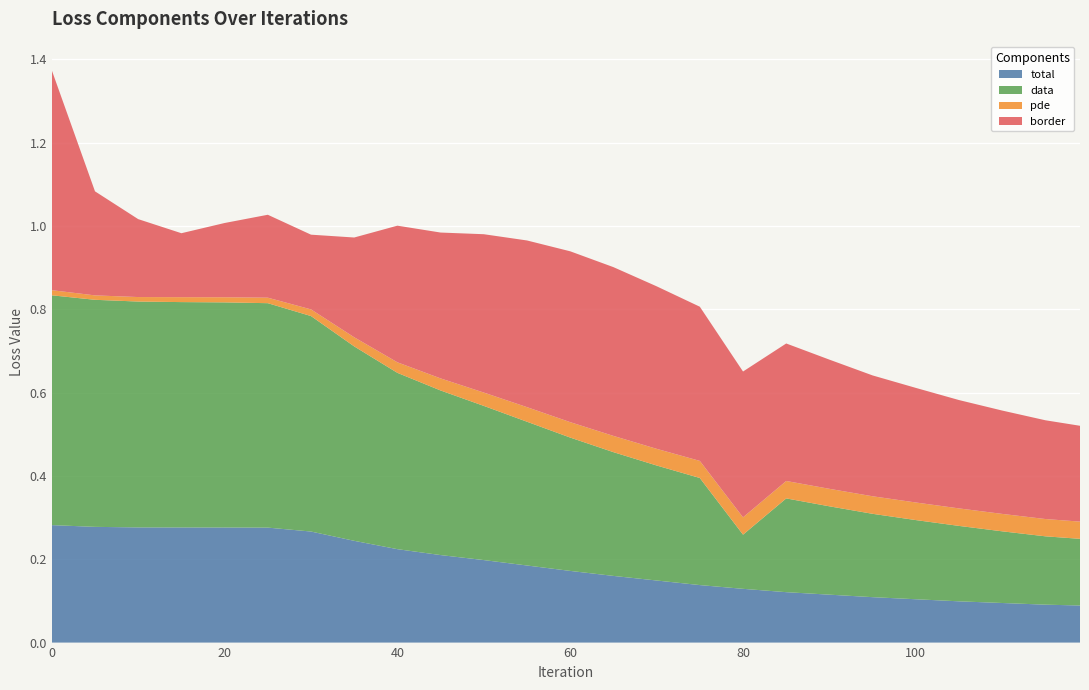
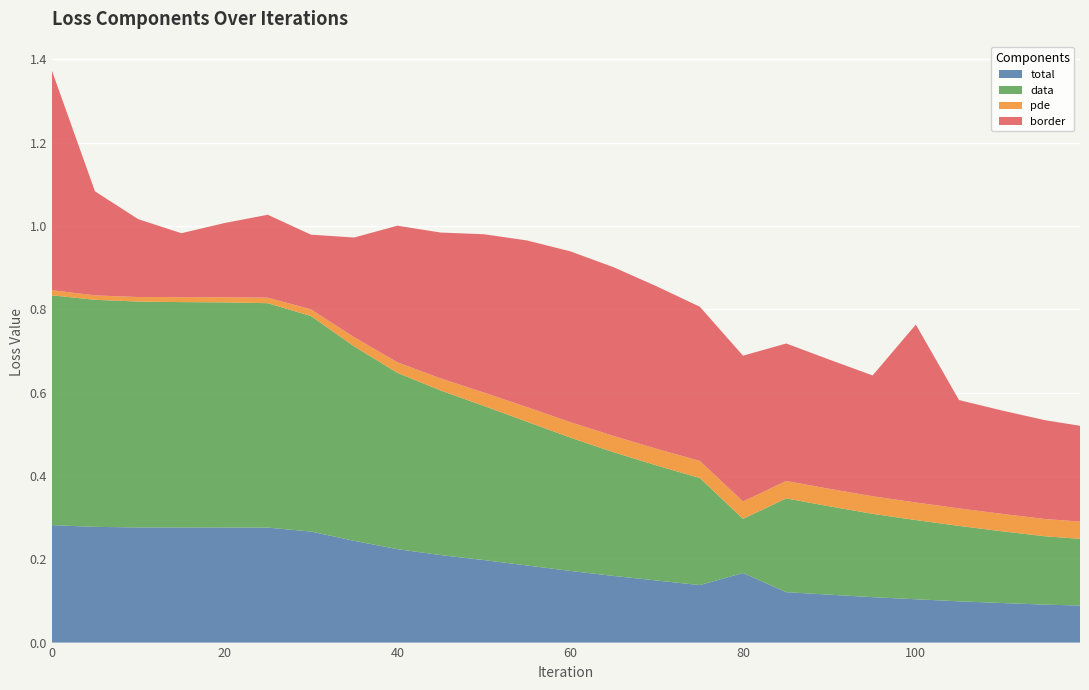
total, 80: 0.13 -> 0.17
border, 100: 0.27 -> 0.43
